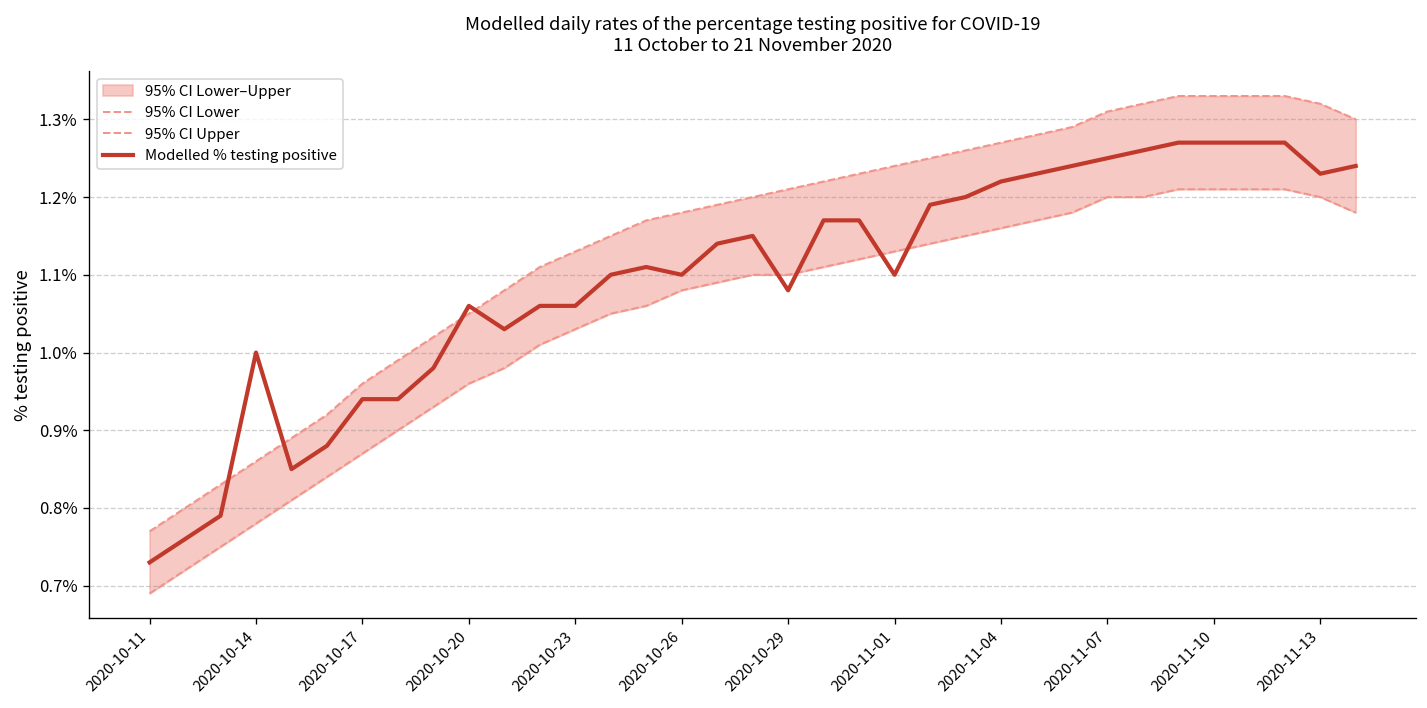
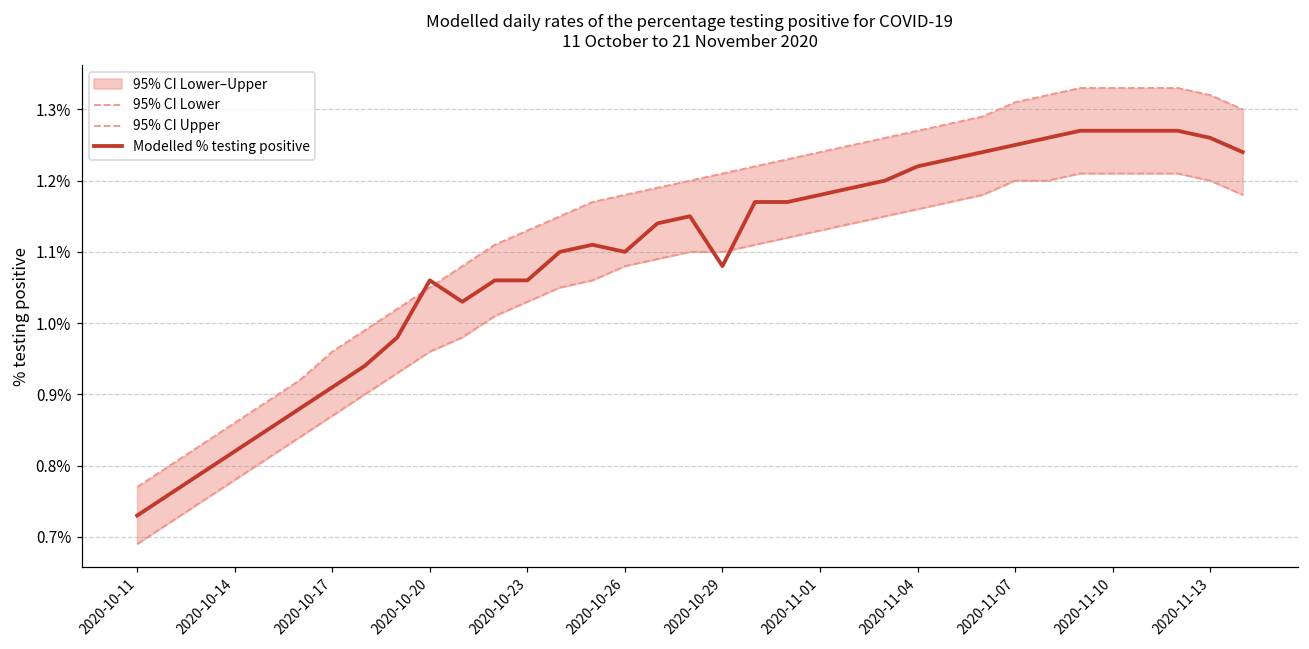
Modelled % testing positive, 2020-10-14: 1.00% -> 0.82%
Modelled % testing positive, 2020-10-17: 0.94% -> 0.91%
Modelled % testing positive, 2020-11-01: 1.10% -> 1.18%
Modelled % testing positive, 2020-11-13: 1.23% -> 1.26%
